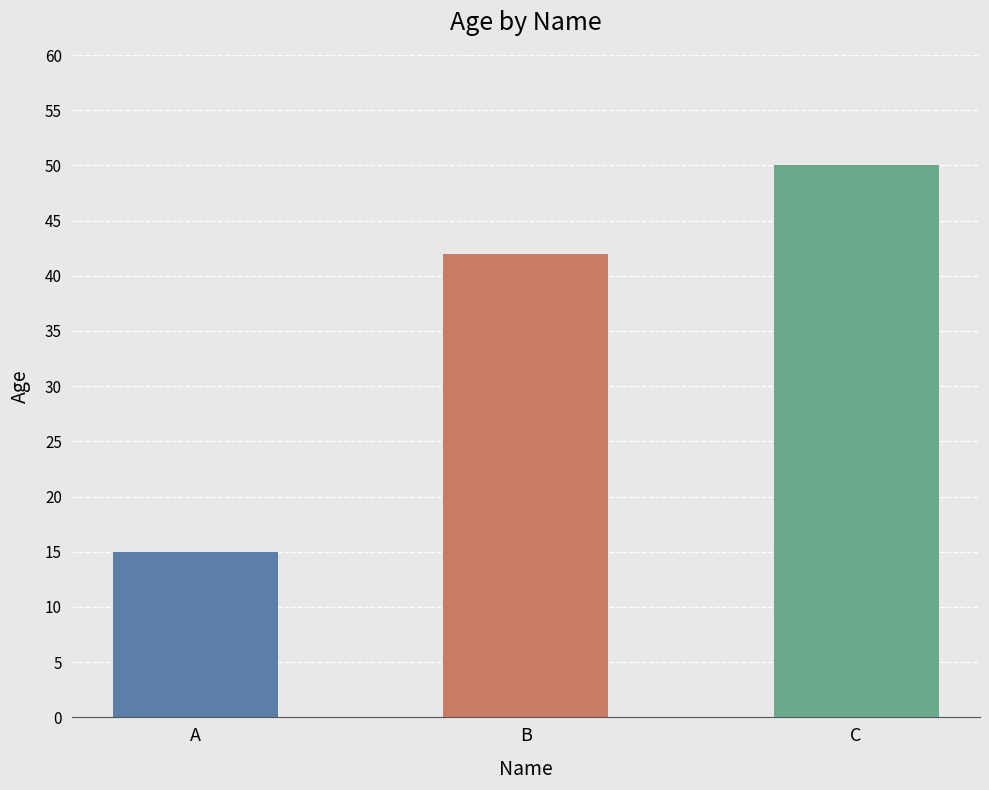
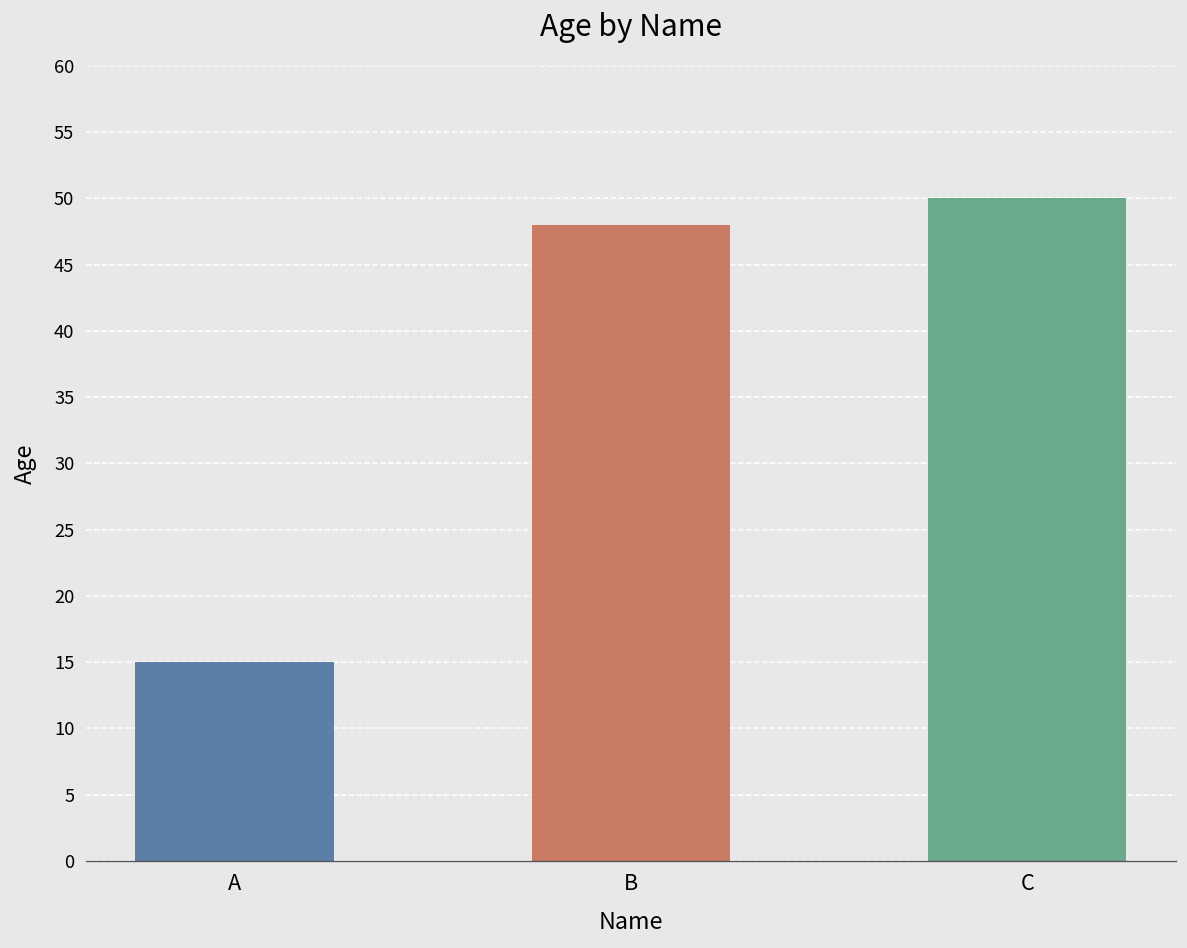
B: 42 -> 48
